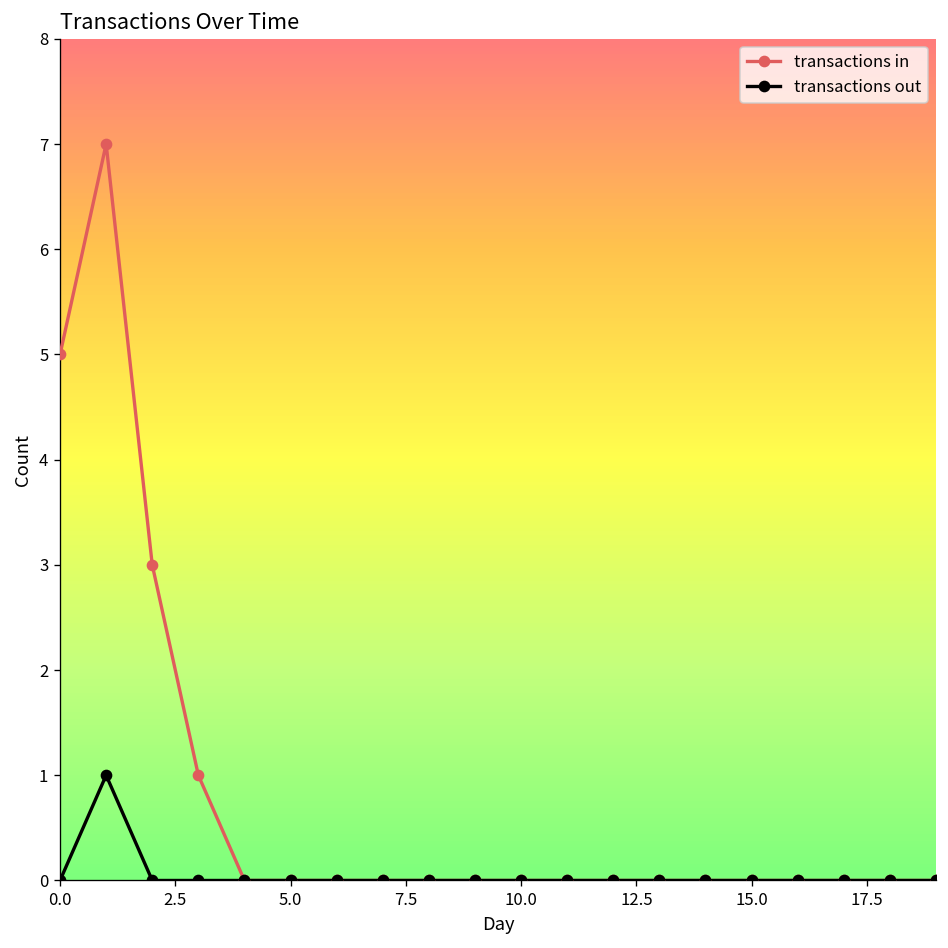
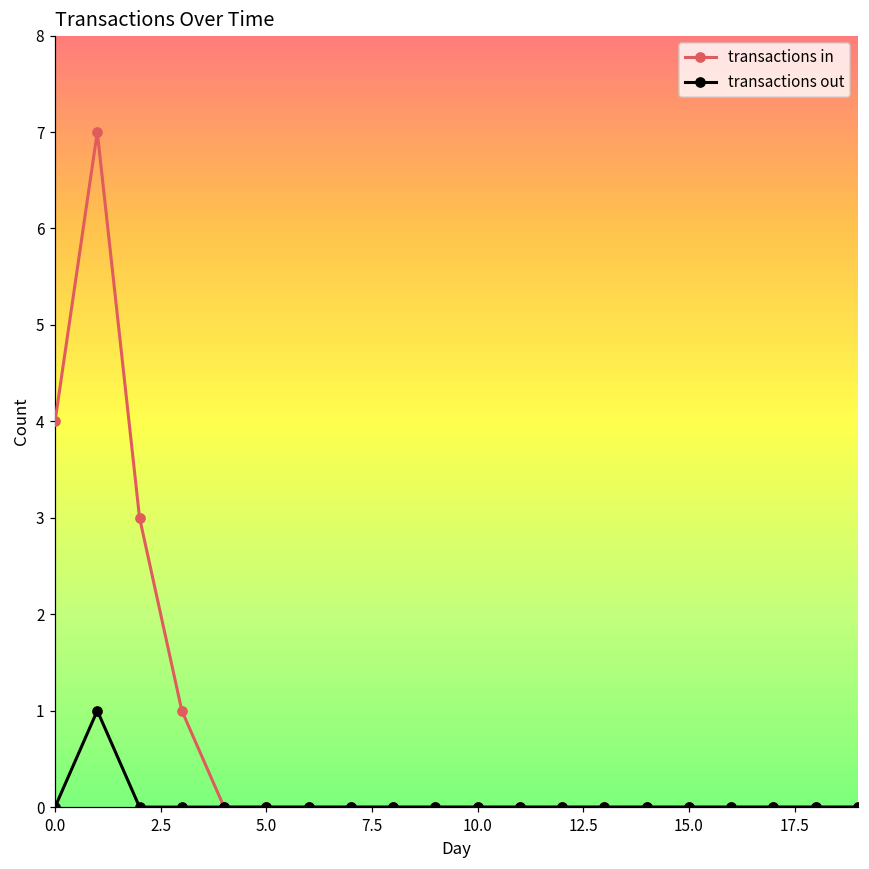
transactions in, 0.0: 5 -> 4
